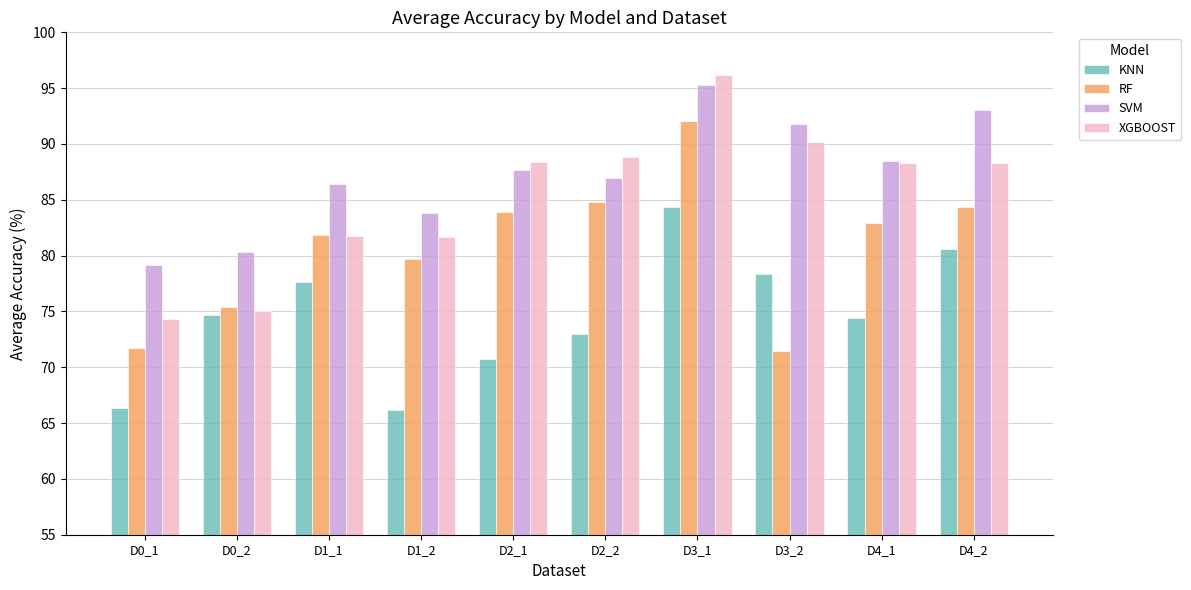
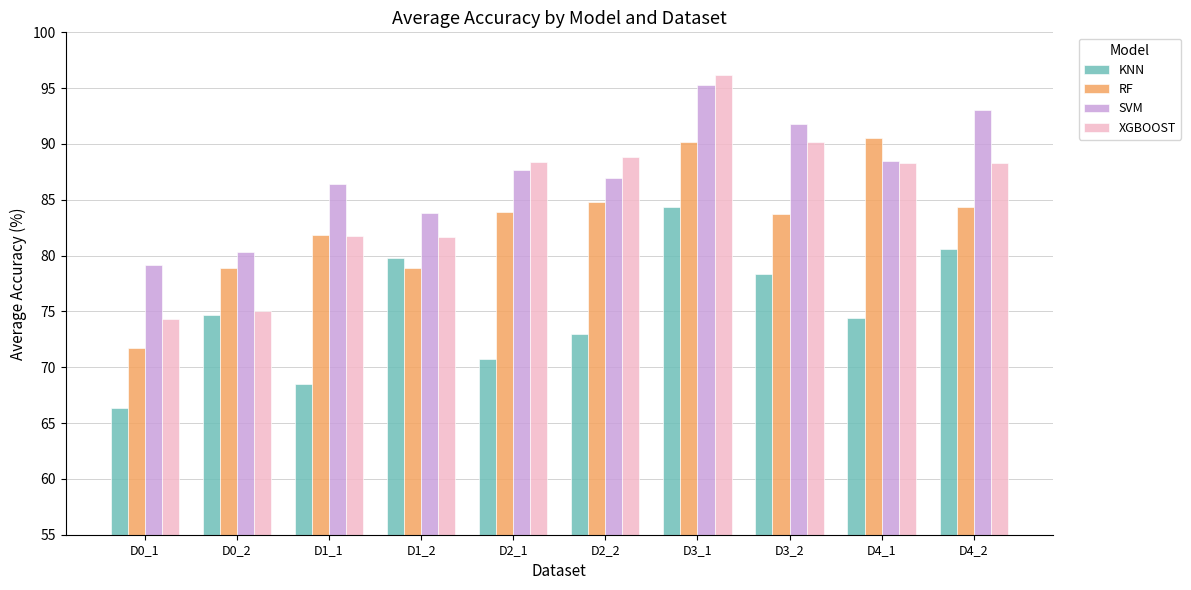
RF, D0_2: 75.4 -> 78.9
KNN, D1_1: 77.7 -> 68.5
KNN, D1_2: 66.2 -> 79.8
RF, D1_2: 79.7 -> 78.9
RF, D3_1: 92.1 -> 90.2
RF, D3_2: 71.4 -> 83.8
RF, D4_1: 82.9 -> 90.6
